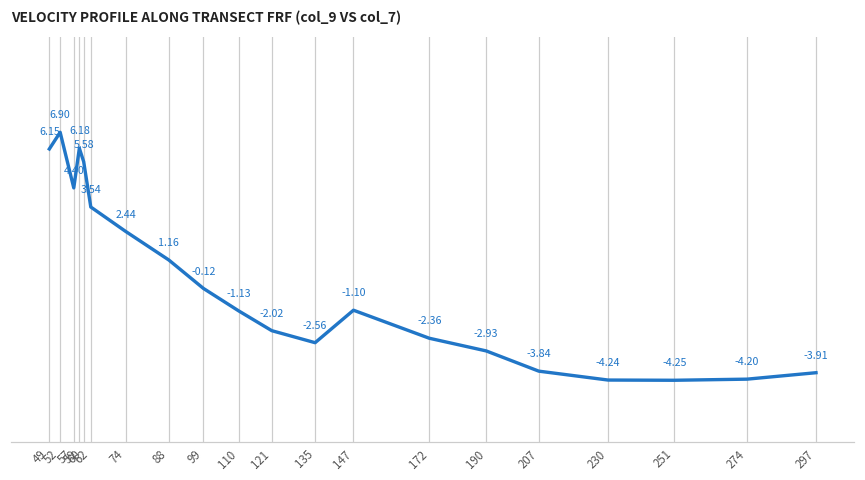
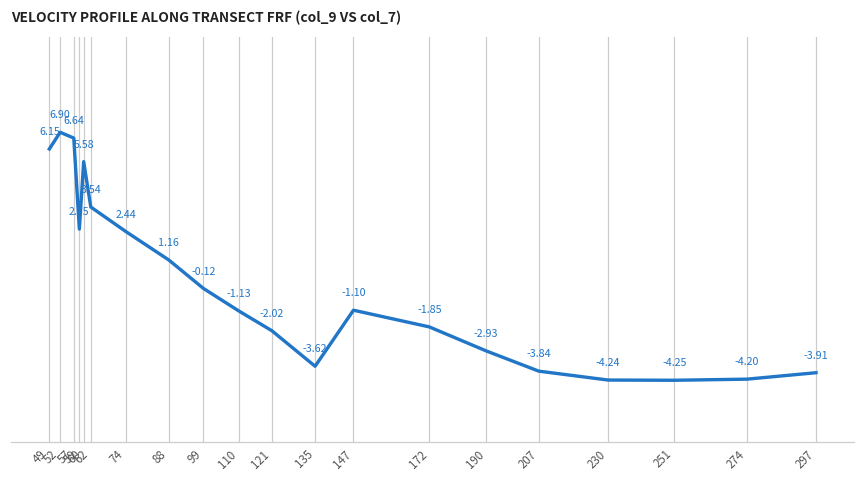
57: 4.40 -> 6.64
59: 6.18 -> 2.55
135: -2.56 -> -3.62
172: -2.36 -> -1.85
